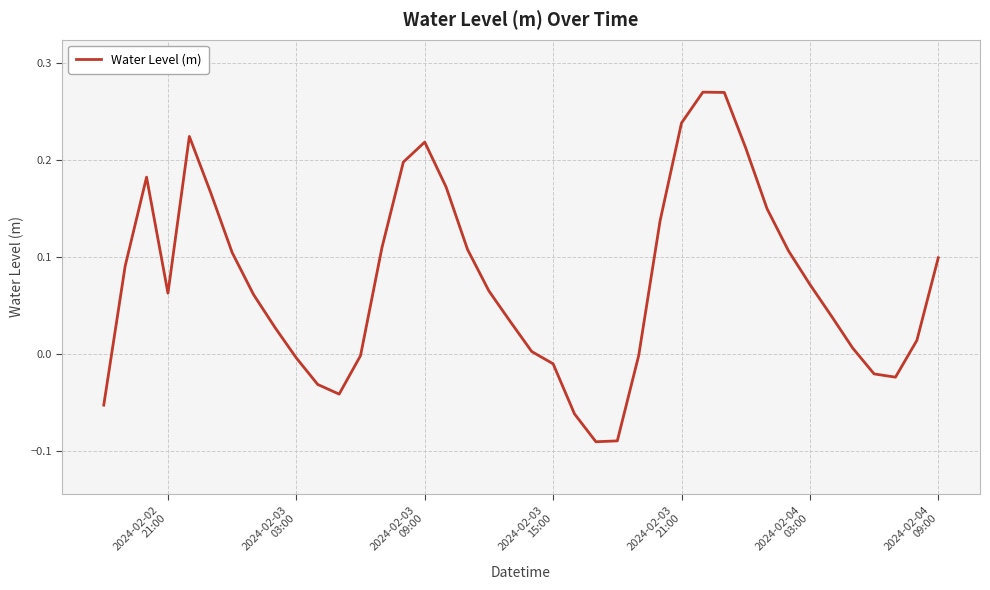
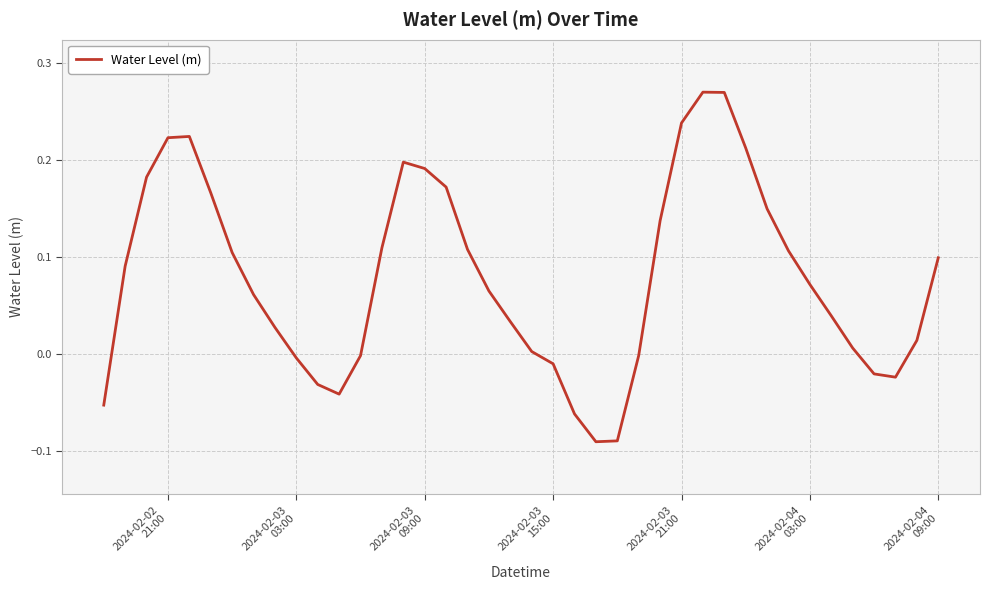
2024-02-02 21:00: 0.06 -> 0.22
2024-02-03 09:00: 0.22 -> 0.19
